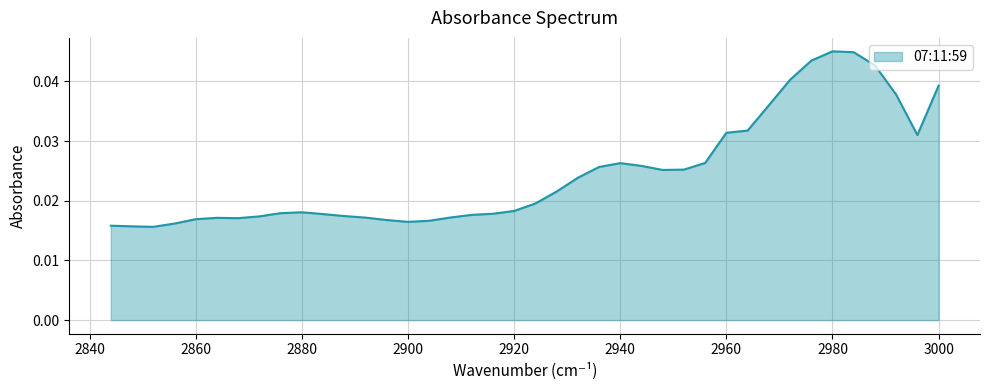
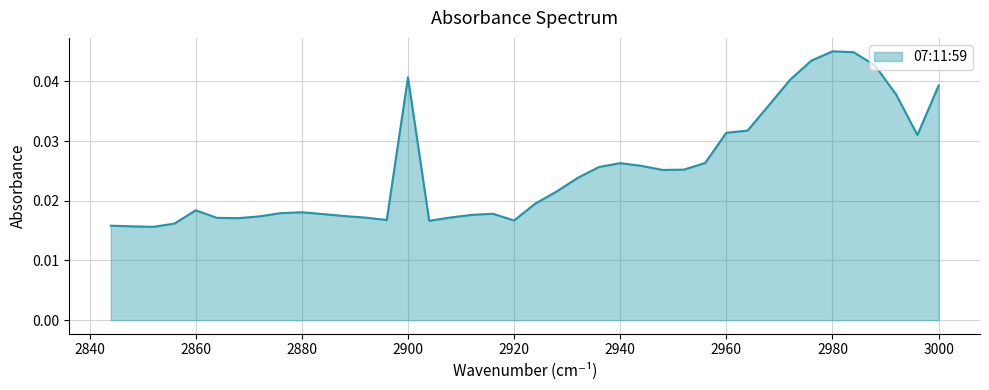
2860: 0.017 -> 0.018
2900: 0.016 -> 0.041
2920: 0.018 -> 0.017
